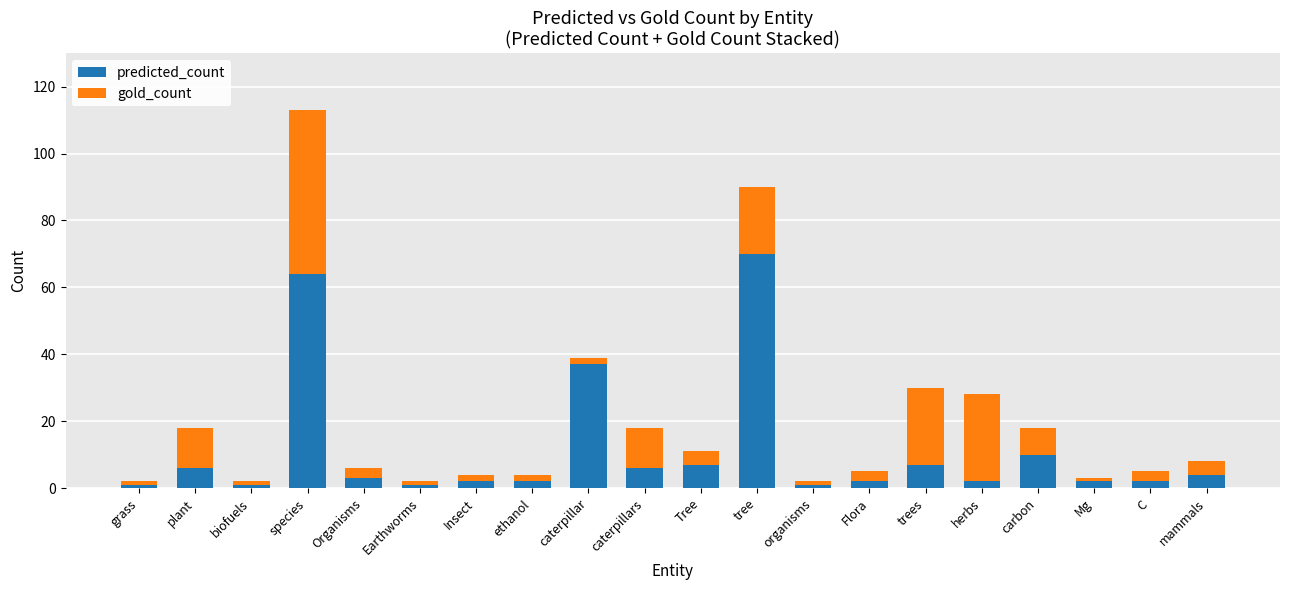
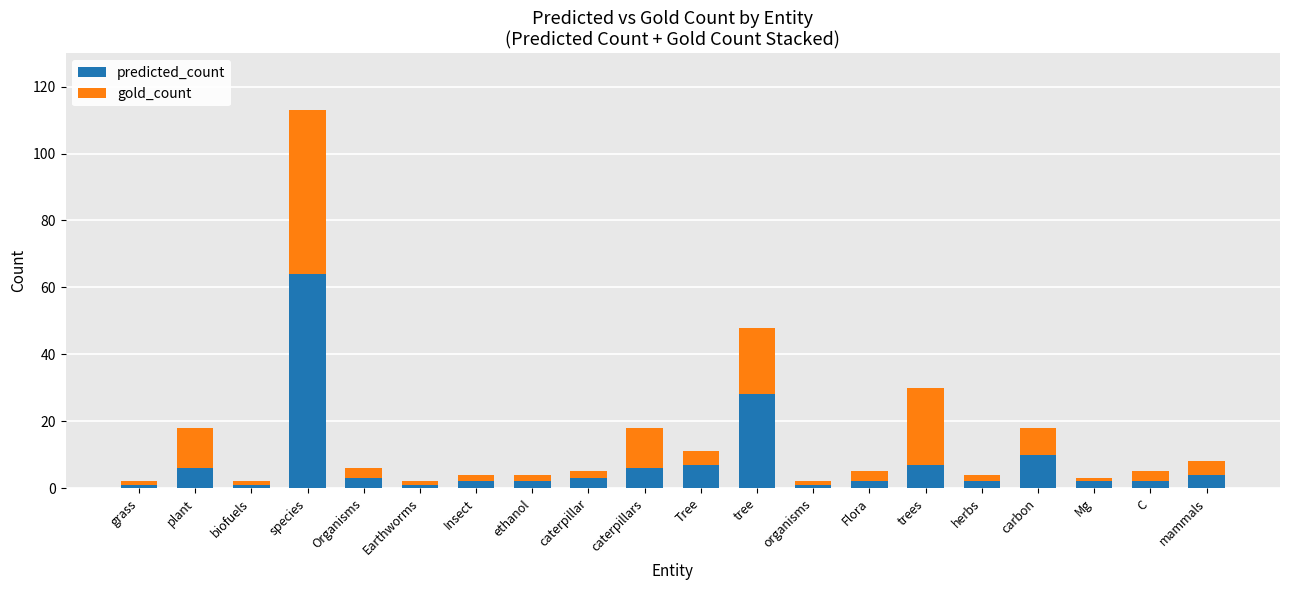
predicted_count, caterpillar: 37 -> 3
predicted_count, tree: 70 -> 28
gold_count, herbs: 26 -> 2
